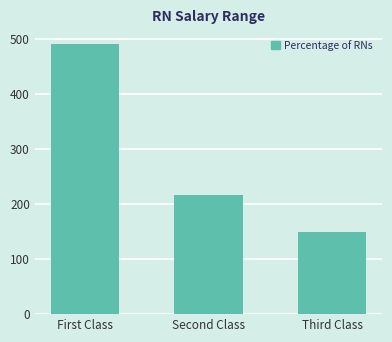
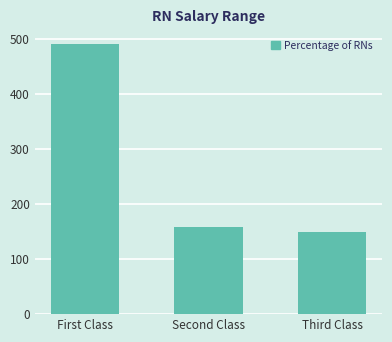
Second Class: 220 -> 160
